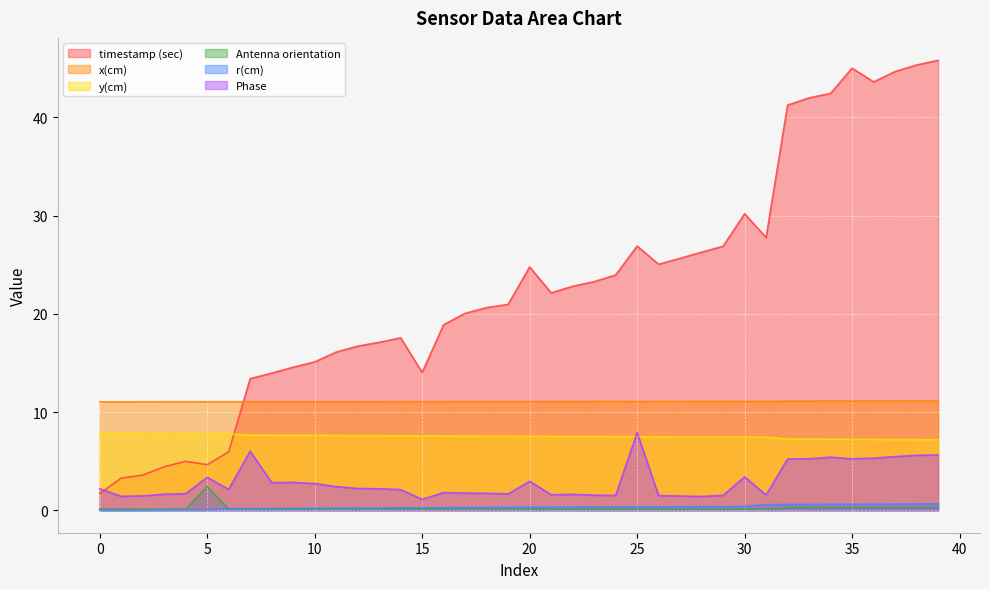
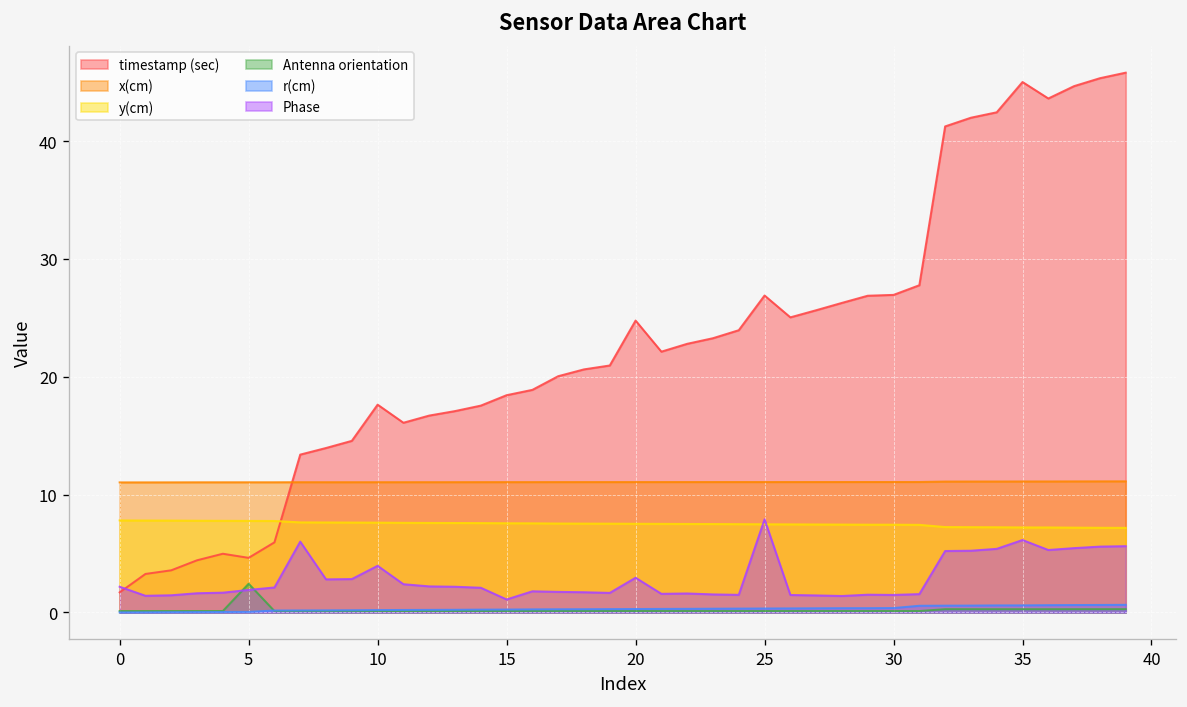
Phase, 5: 3 -> 2
timestamp (sec), 10: 15 -> 18
Phase, 10: 3 -> 4
timestamp (sec), 15: 14 -> 18
timestamp (sec), 30: 30 -> 27
Phase, 30: 3 -> 1
Phase, 35: 5 -> 6
